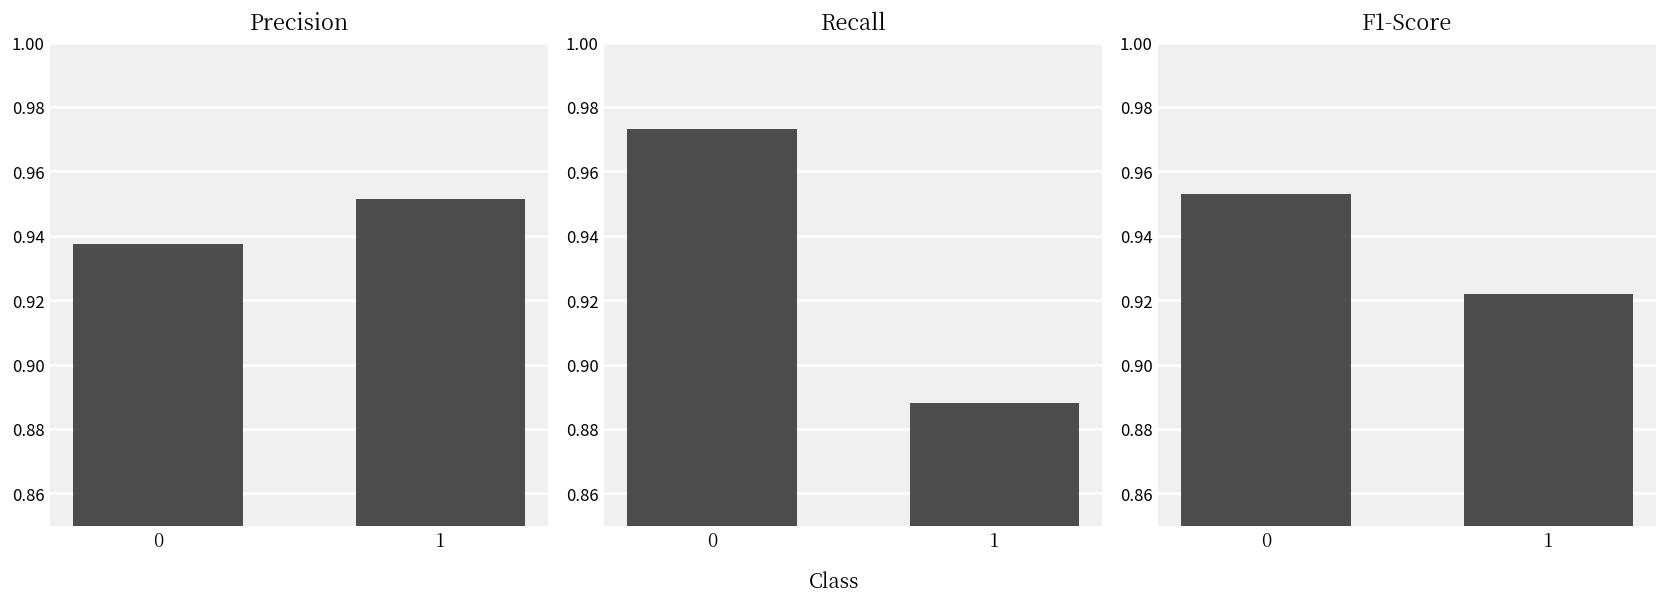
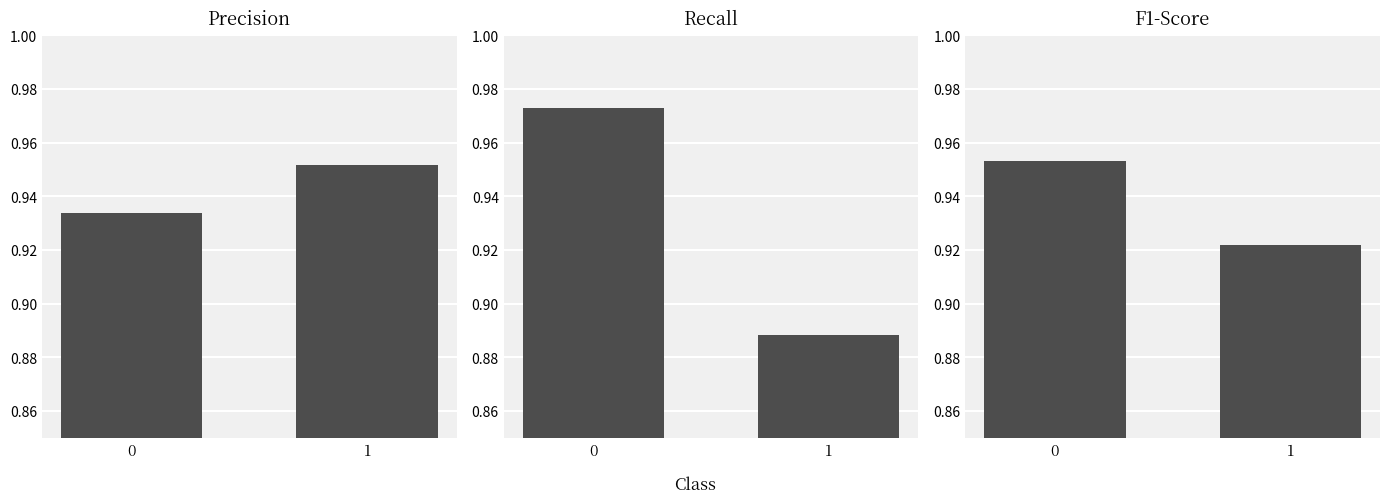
Precision, 0: 0.937 -> 0.934
